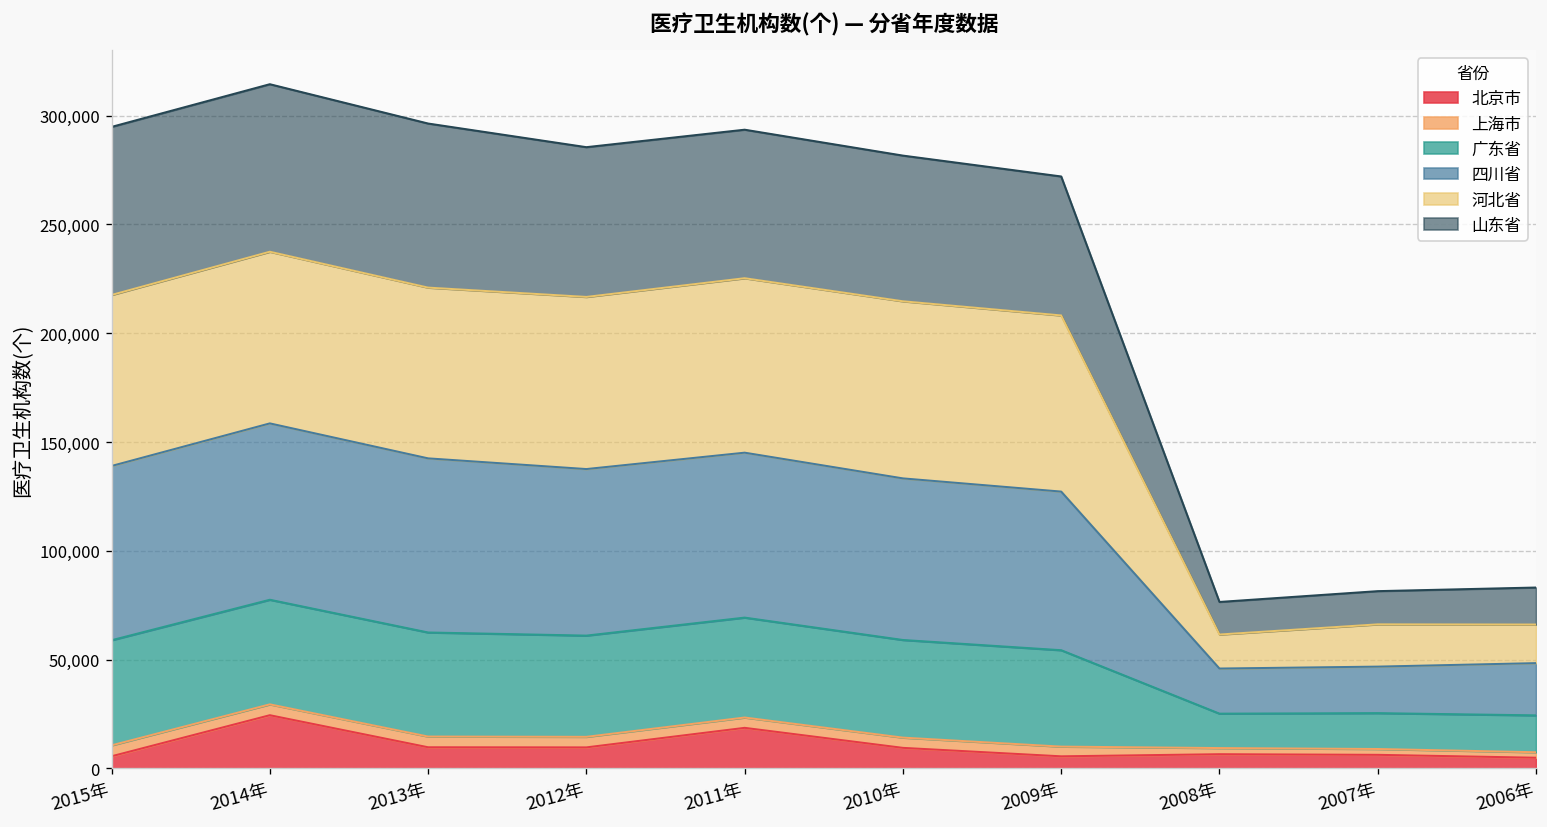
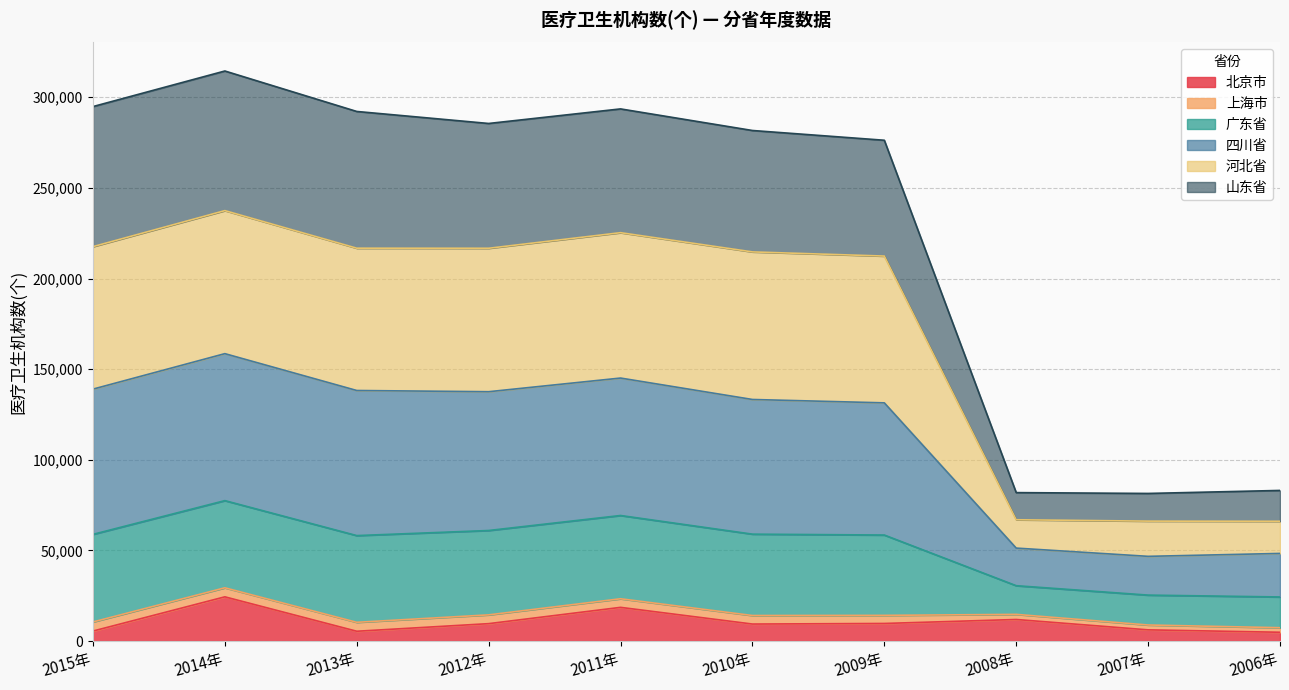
北京市, 2013年: 10,000 -> 5,000
北京市, 2009年: 6,000 -> 10,000
北京市, 2008年: 6,000 -> 12,000
